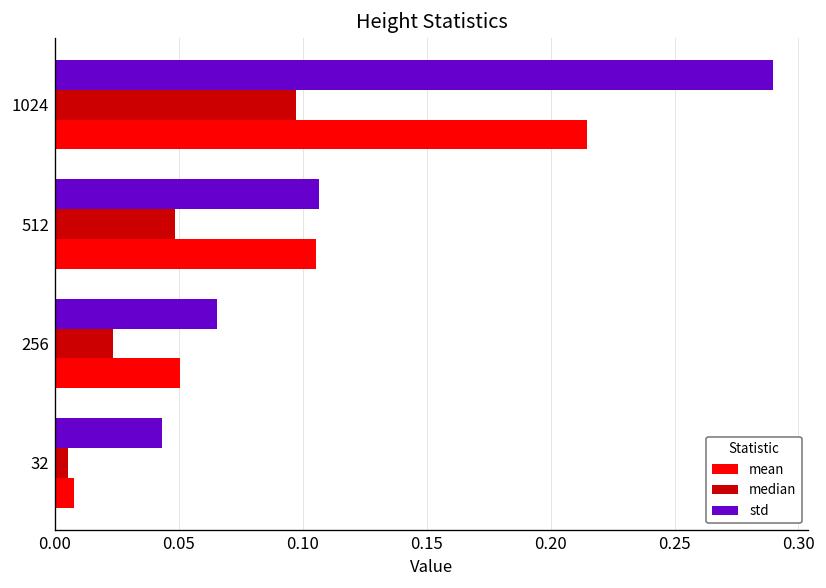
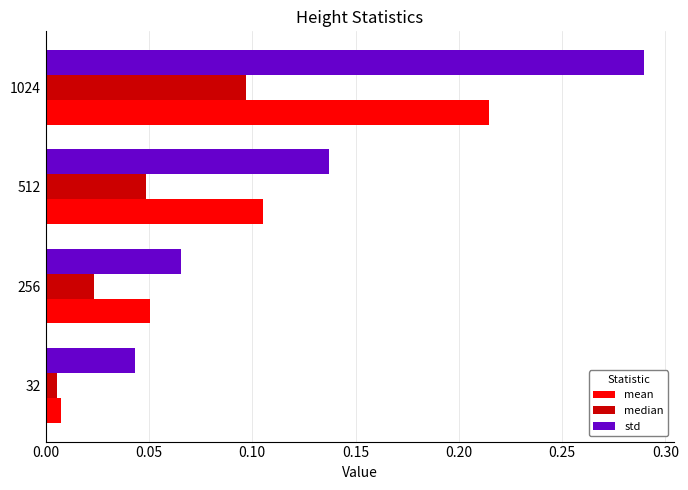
std, 512: 0.107 -> 0.137
